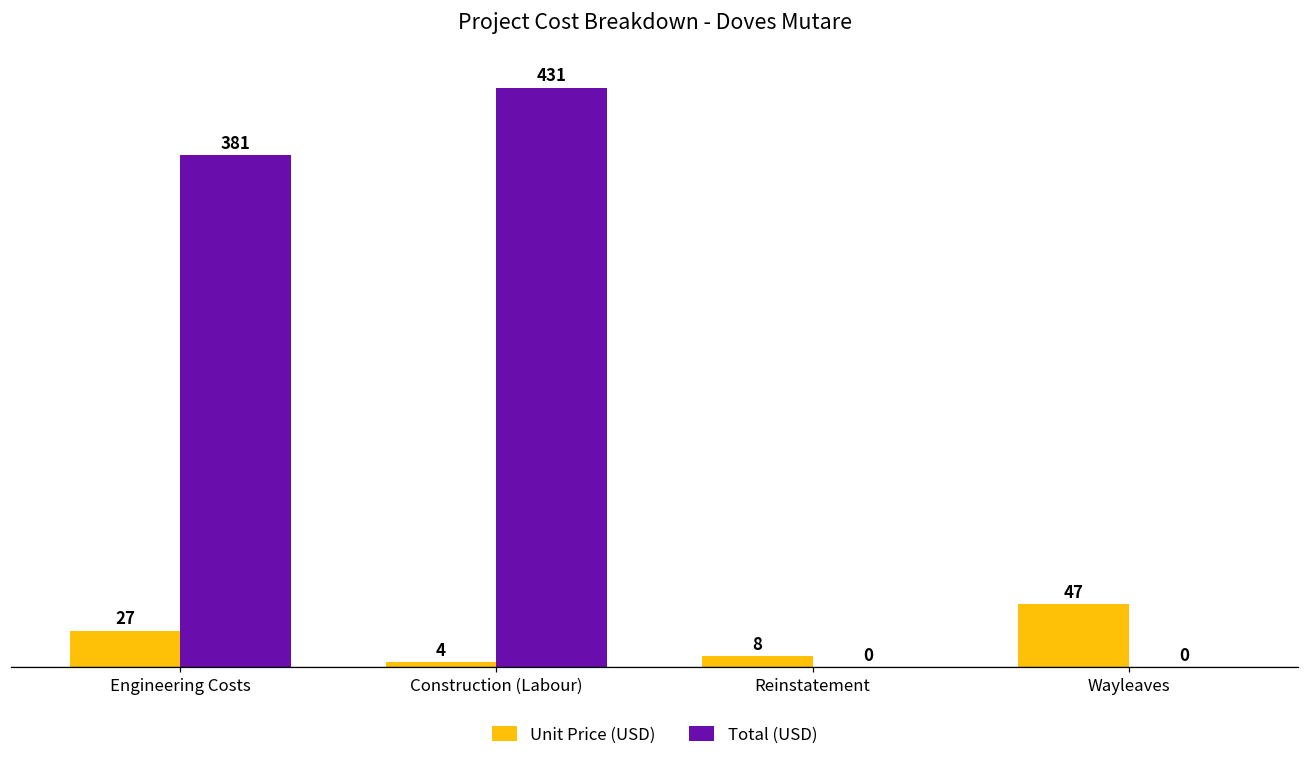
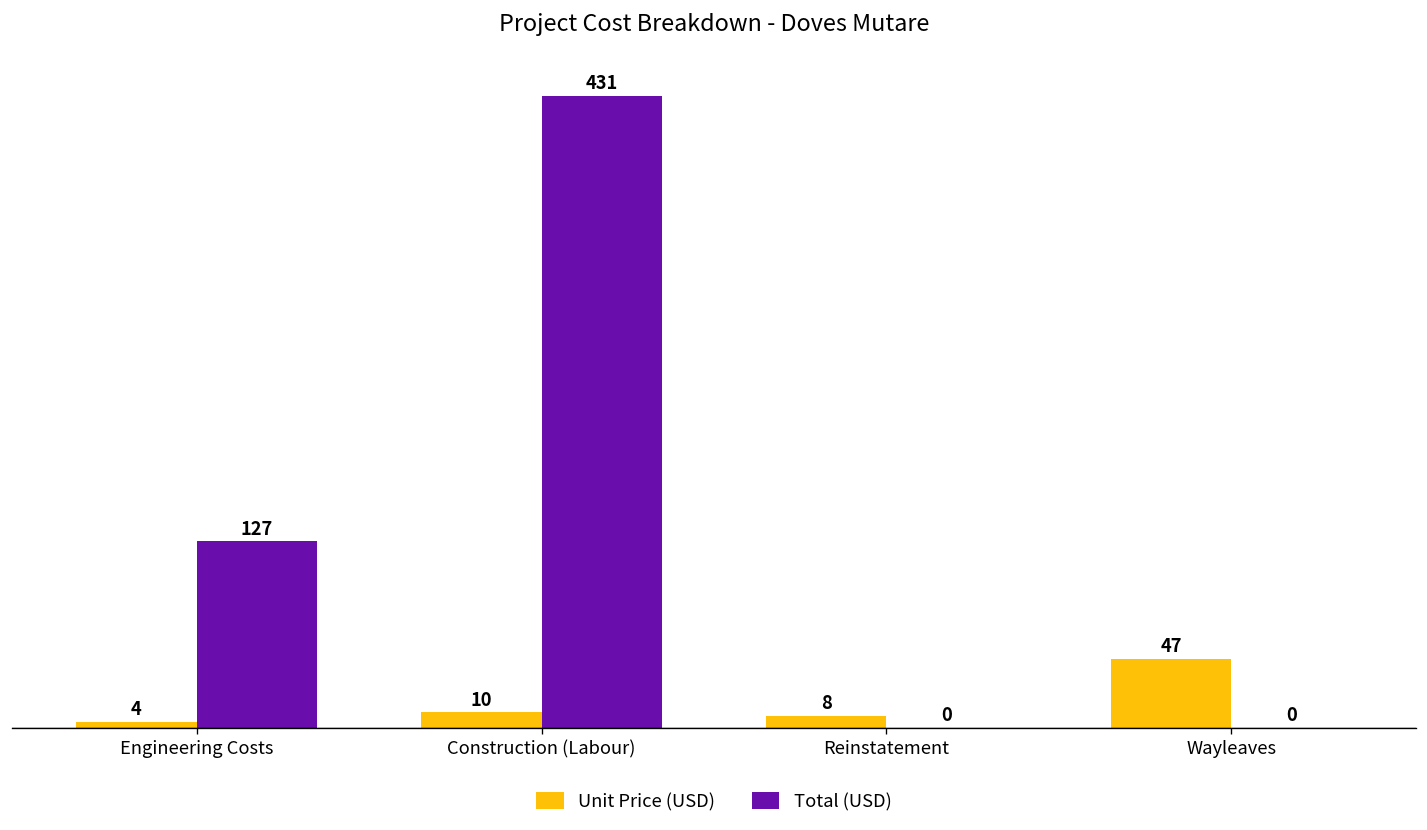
Unit Price (USD), Engineering Costs: 27 -> 4
Total (USD), Engineering Costs: 381 -> 127
Unit Price (USD), Construction (Labour): 4 -> 10
